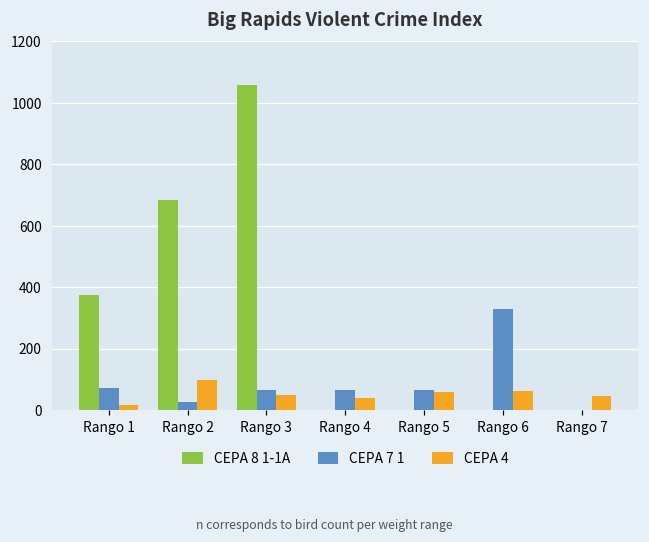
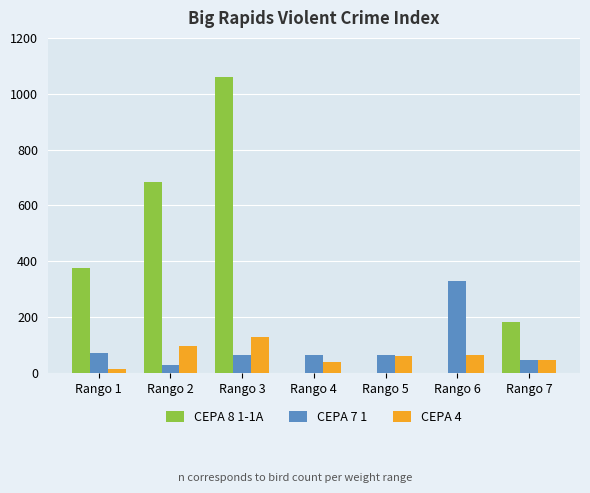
CEPA 4, Rango 3: 50 -> 130
CEPA 8 1-1A, Rango 7: 0 -> 180
CEPA 7 1, Rango 7: 0 -> 50
